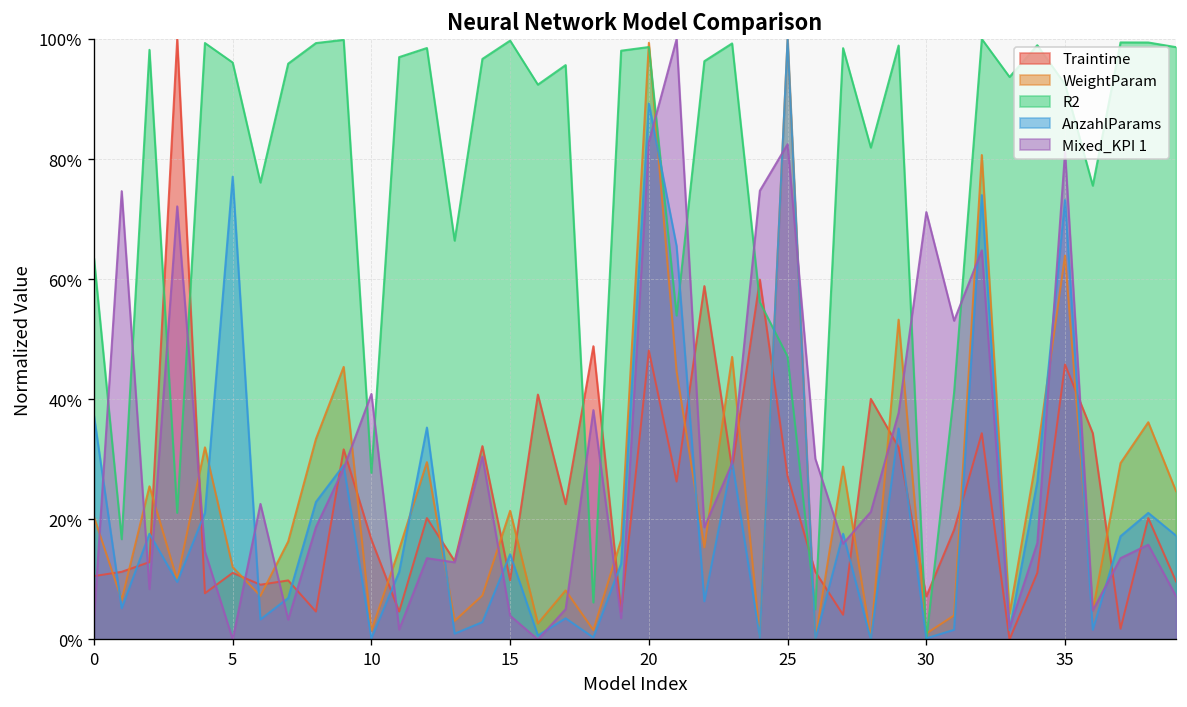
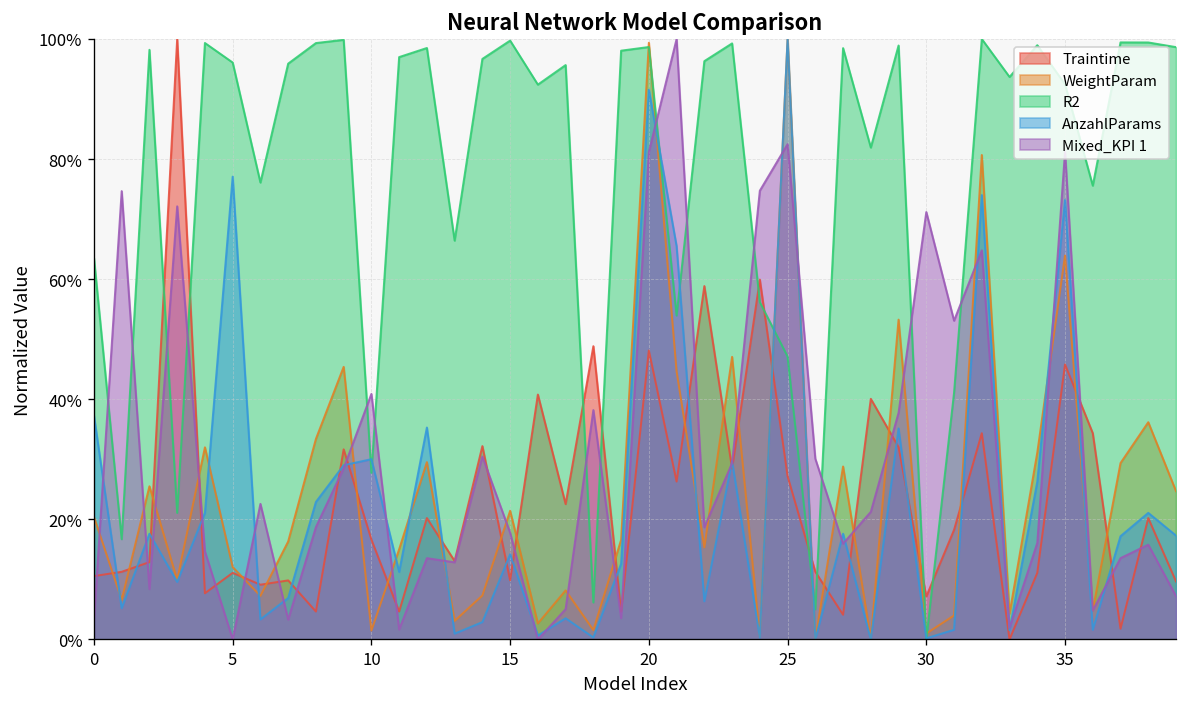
AnzahlParams, 10: 0% -> 30%
Mixed_KPI 1, 15: 4% -> 18%
AnzahlParams, 20: 89% -> 92%
Mixed_KPI 1, 20: 83% -> 81%
